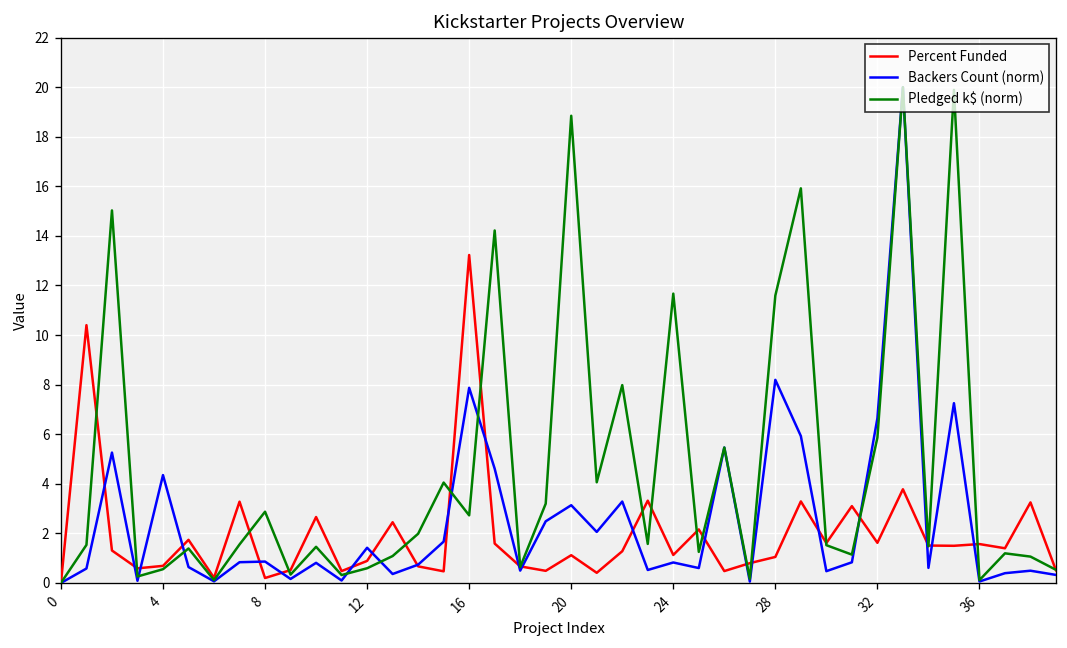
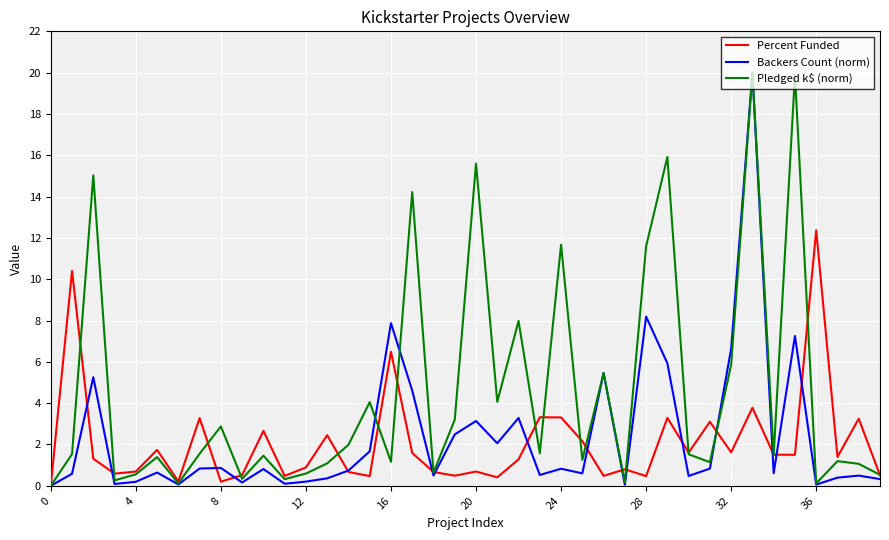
Backers Count (norm), 4: 4.4 -> 0.2
Backers Count (norm), 12: 1.4 -> 0.2
Percent Funded, 16: 13.2 -> 6.5
Pledged k$ (norm), 16: 2.7 -> 1.2
Percent Funded, 20: 1.1 -> 0.7
Pledged k$ (norm), 20: 18.8 -> 15.6
Percent Funded, 24: 1.1 -> 3.3
Percent Funded, 28: 1.1 -> 0.5
Percent Funded, 36: 1.6 -> 12.4
